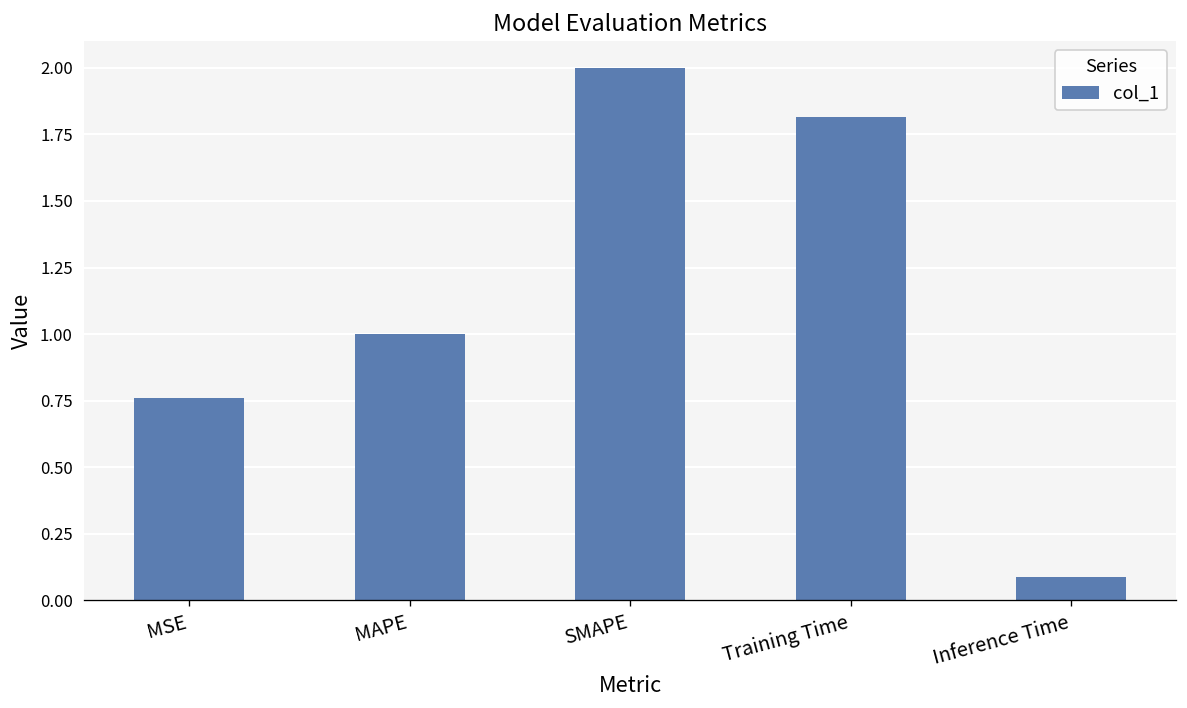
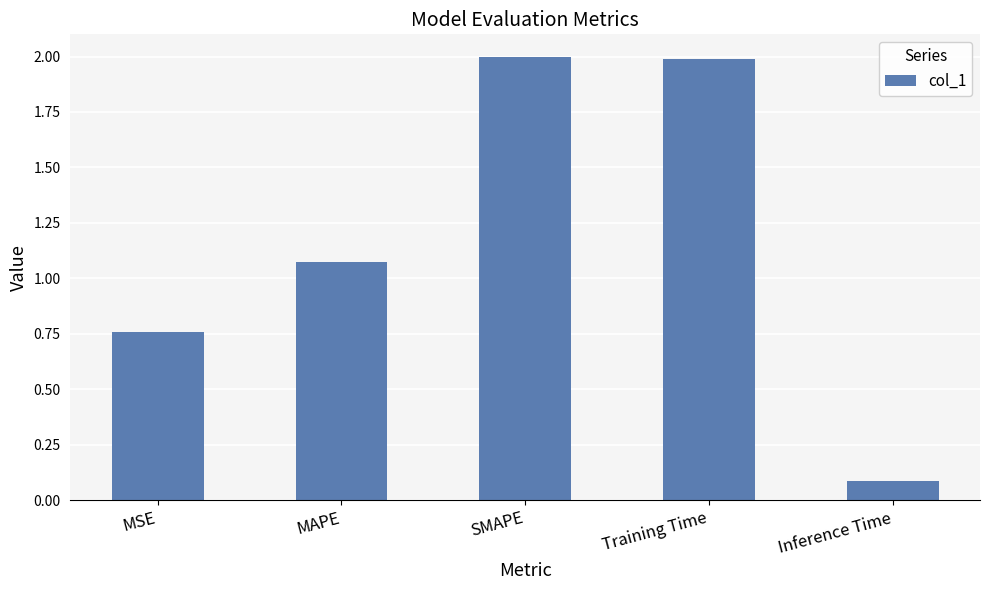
MAPE: 1.00 -> 1.07
Training Time: 1.82 -> 1.99
